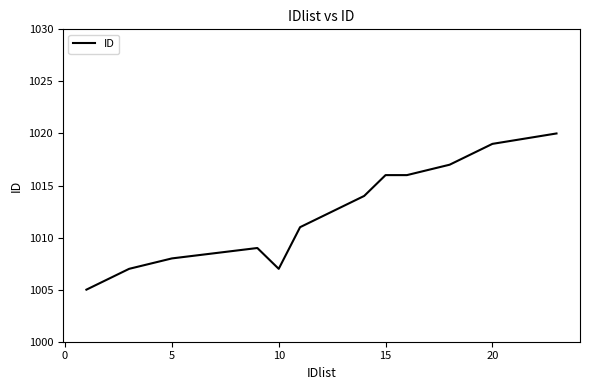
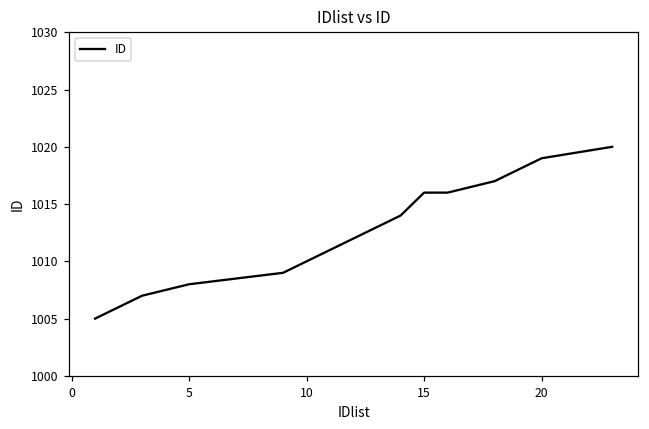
10: 1007 -> 1010
